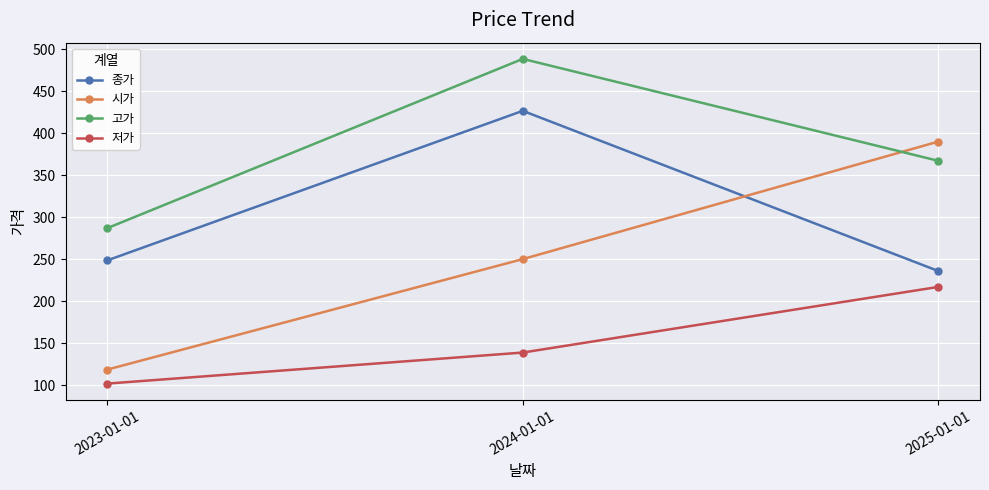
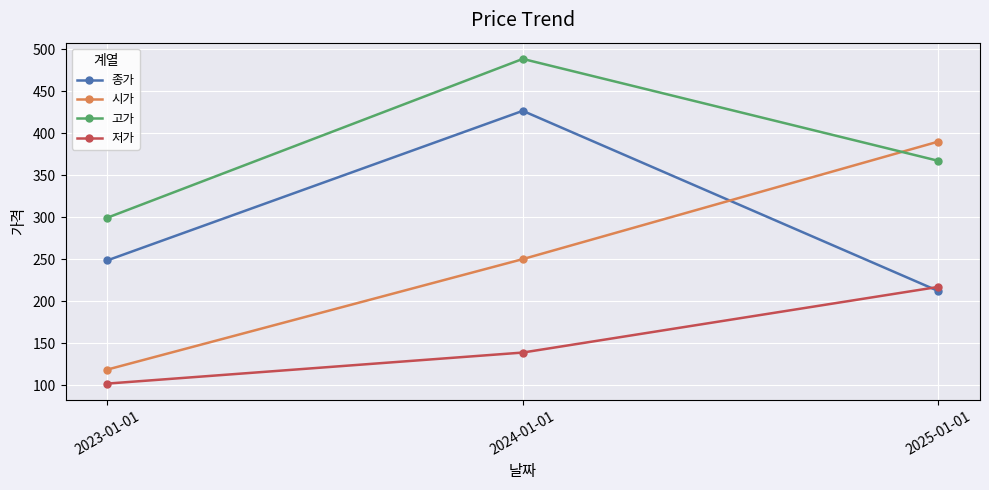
고가, 2023-01-01: 290 -> 300
종가, 2025-01-01: 240 -> 210
